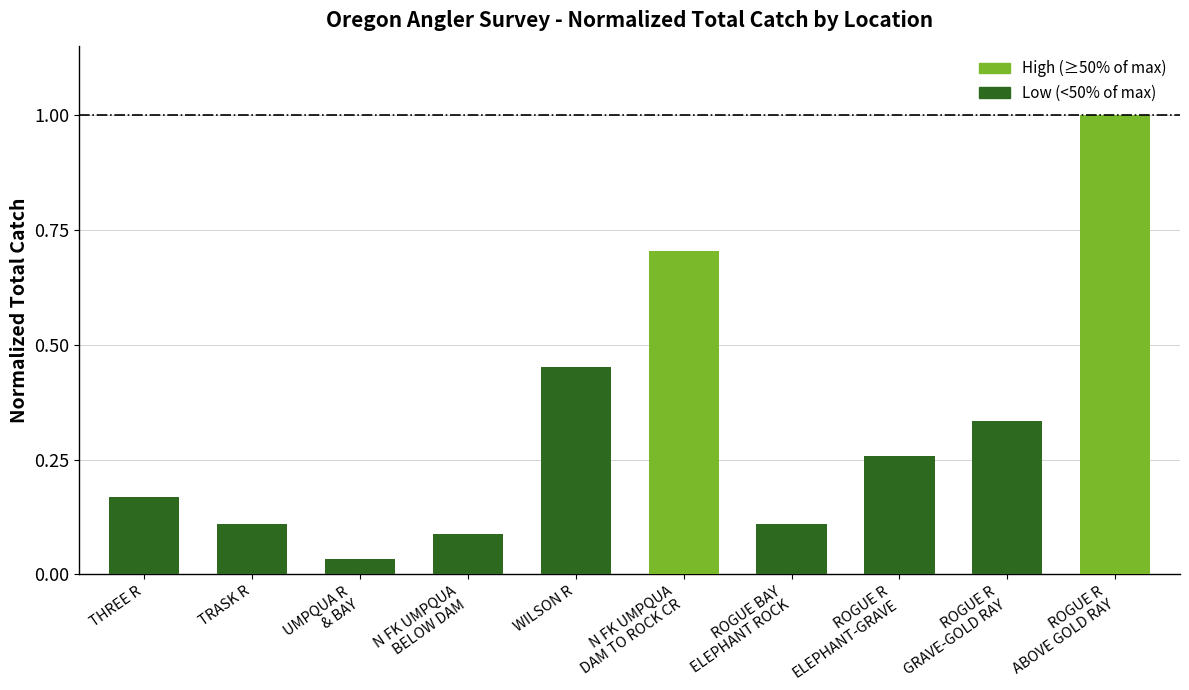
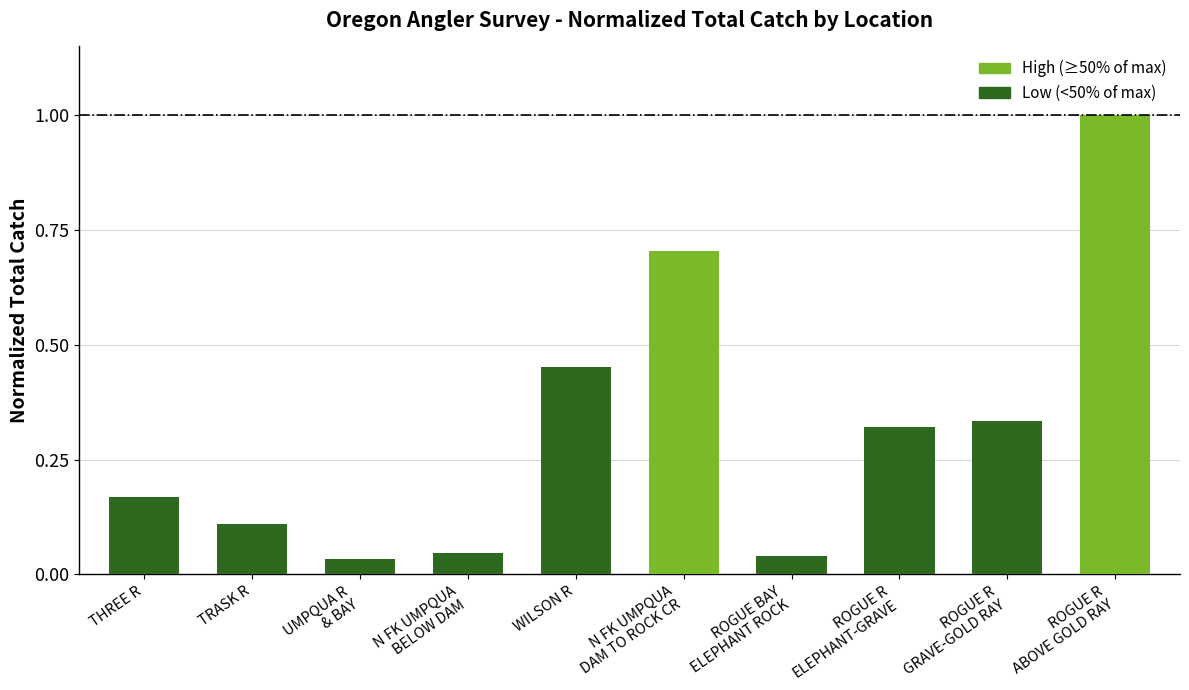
N FK UMPQUA BELOW DAM: 0.09 -> 0.05
ROGUE BAY ELEPHANT ROCK: 0.11 -> 0.04
ROGUE R ELEPHANT-GRAVE: 0.26 -> 0.32
